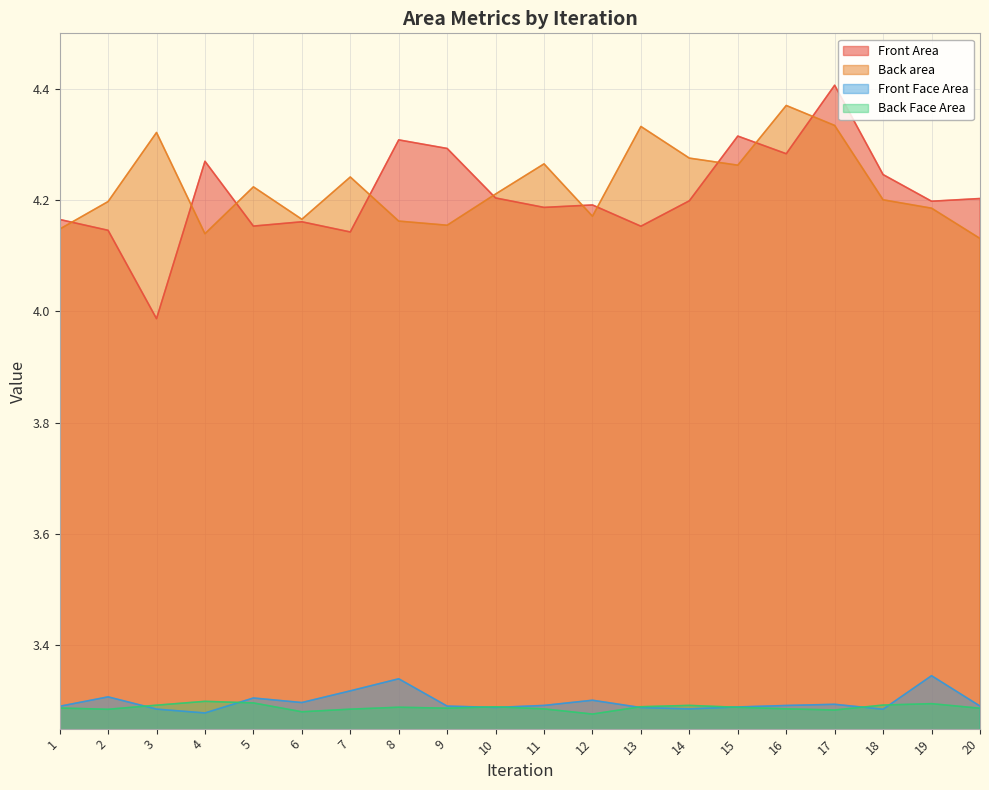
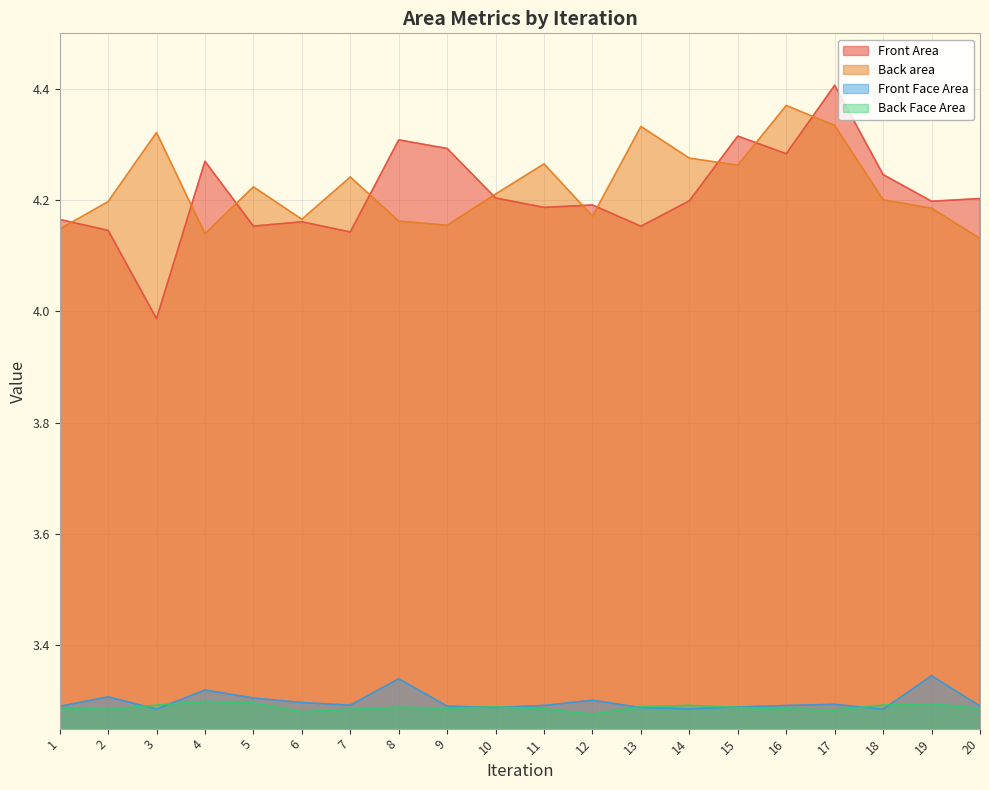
Front Face Area, 4: 3.28 -> 3.32
Front Face Area, 7: 3.32 -> 3.29
